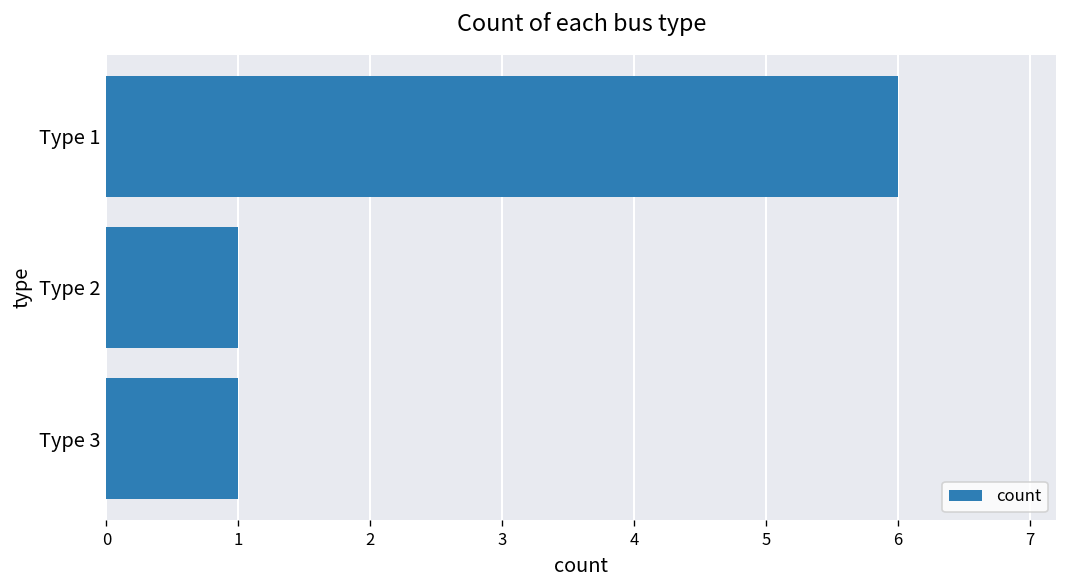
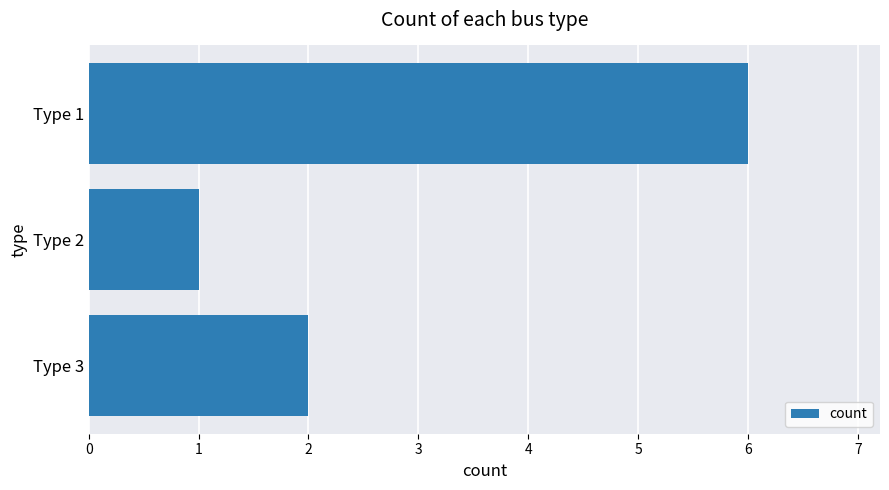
Type 3: 1 -> 2
